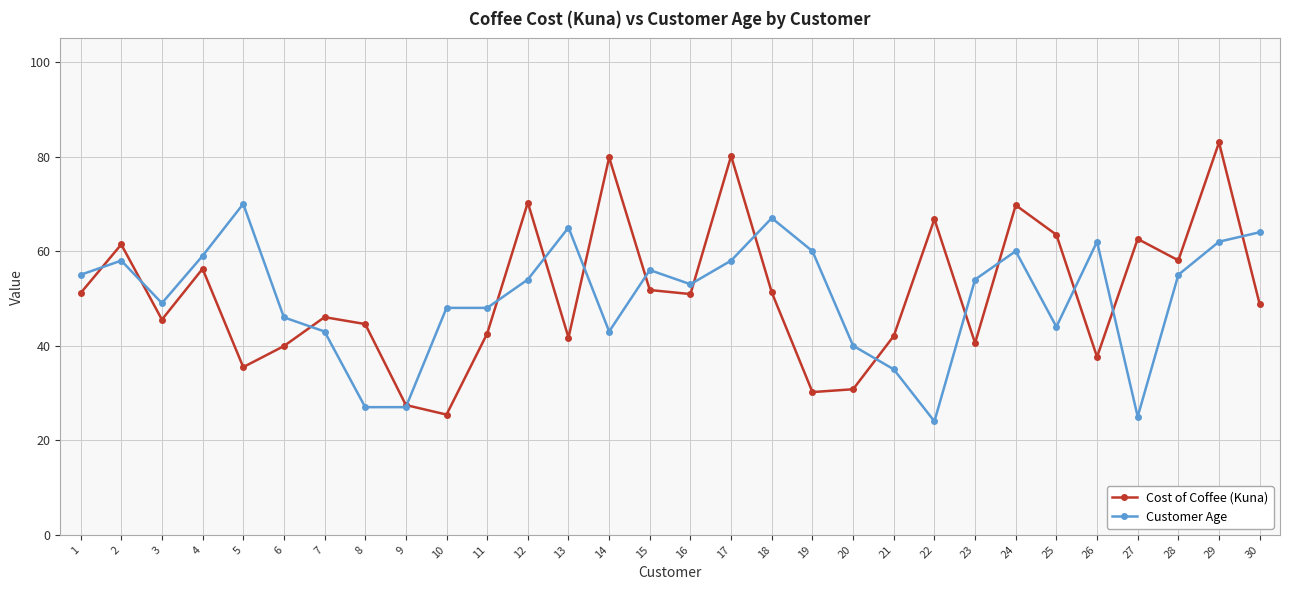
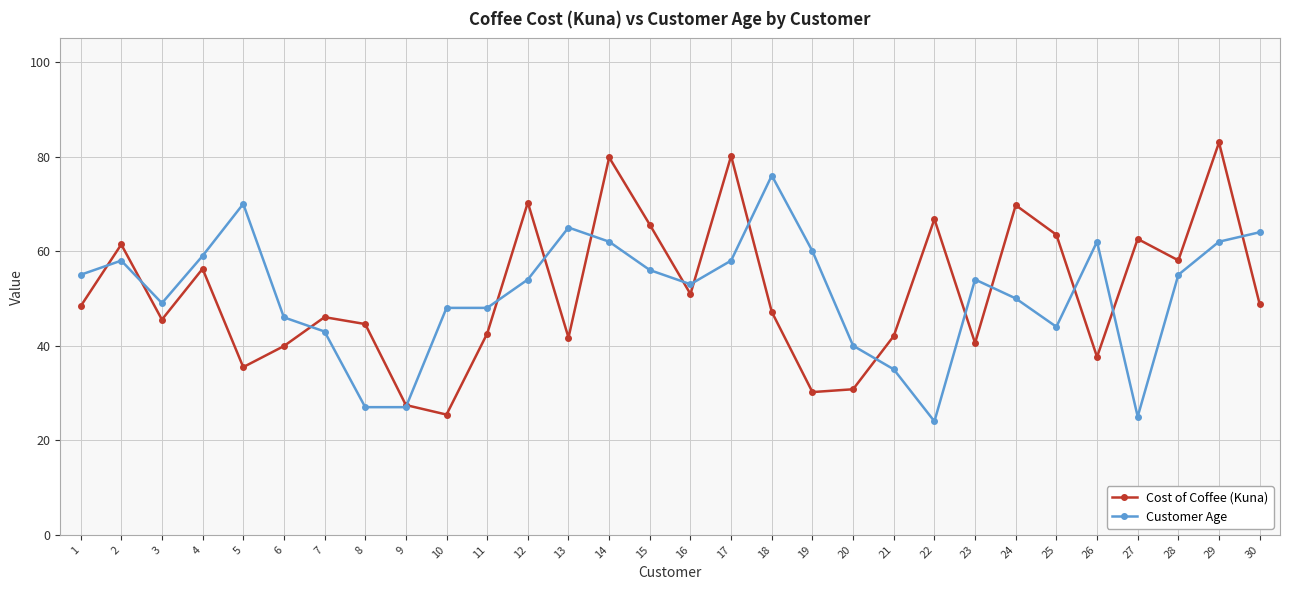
Cost of Coffee (Kuna), 1: 51 -> 48
Customer Age, 14: 43 -> 62
Cost of Coffee (Kuna), 15: 52 -> 66
Cost of Coffee (Kuna), 18: 51 -> 47
Customer Age, 18: 67 -> 76
Customer Age, 24: 60 -> 50
